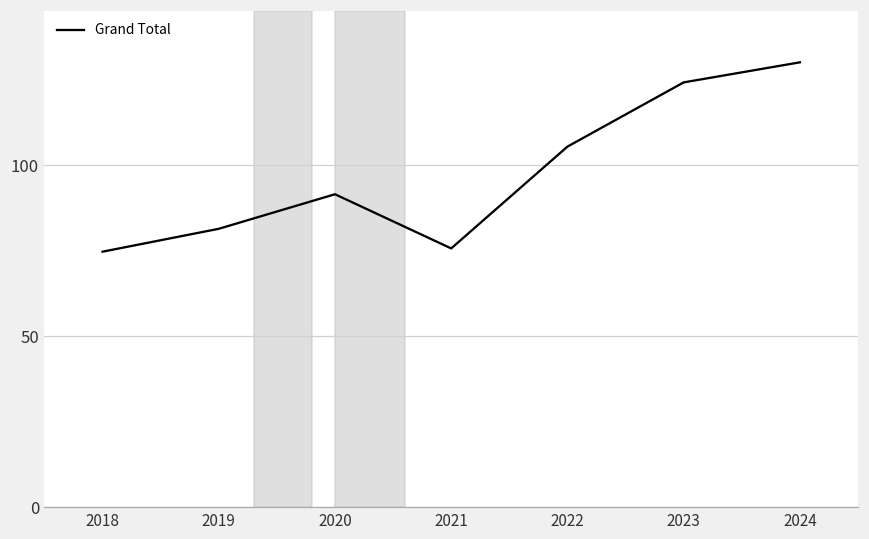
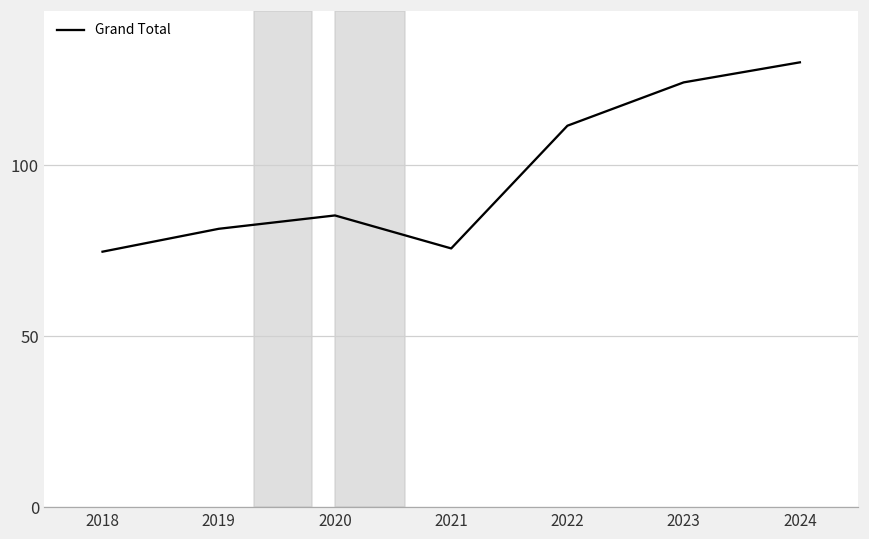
2020: 91 -> 85
2022: 105 -> 111
